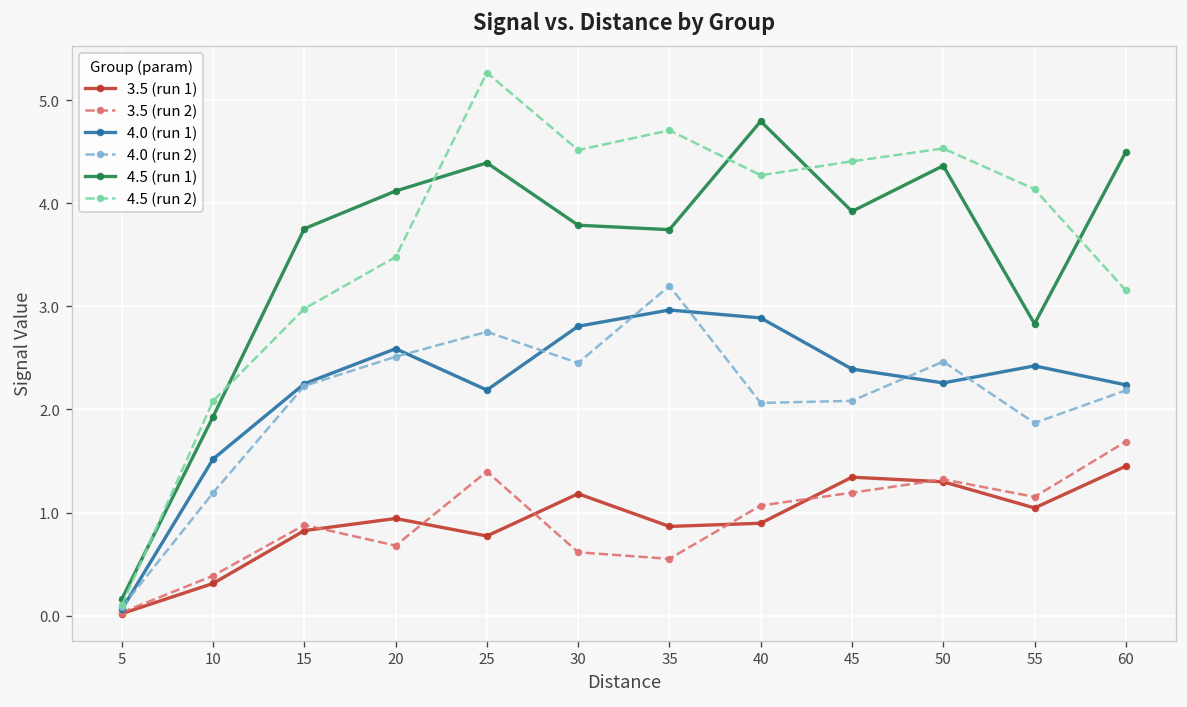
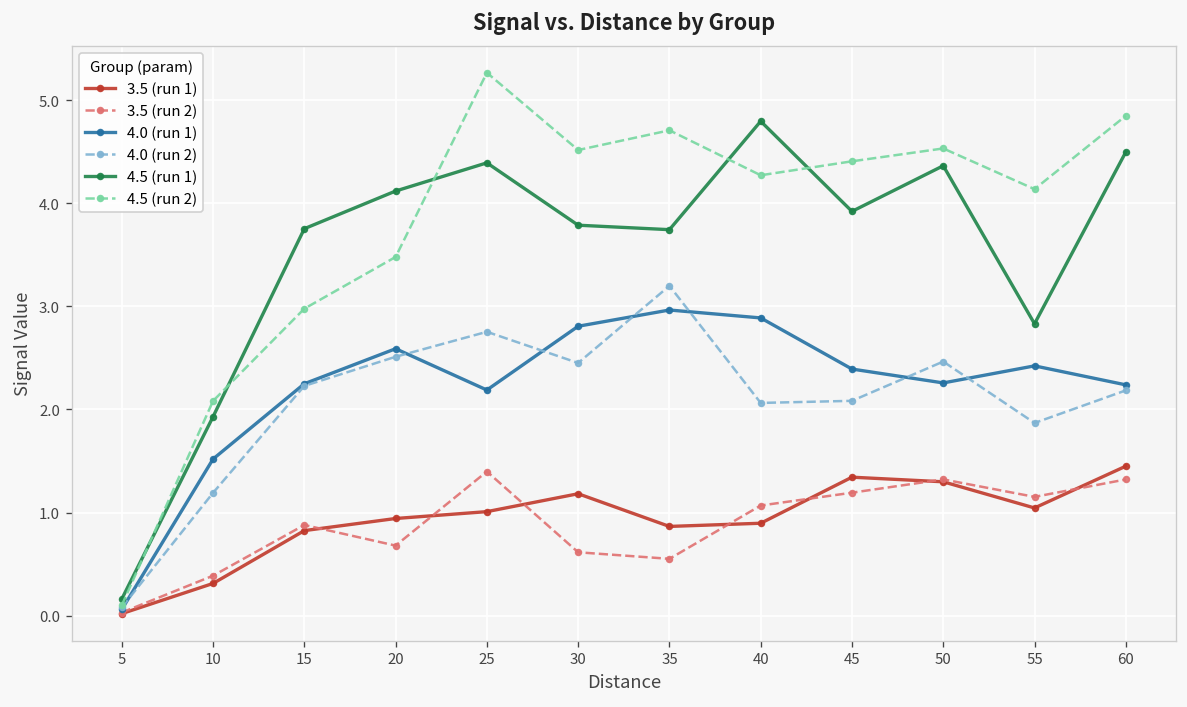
3.5 (run 1), 25: 0.8 -> 1.0
3.5 (run 2), 60: 1.7 -> 1.3
4.5 (run 2), 60: 3.2 -> 4.8
